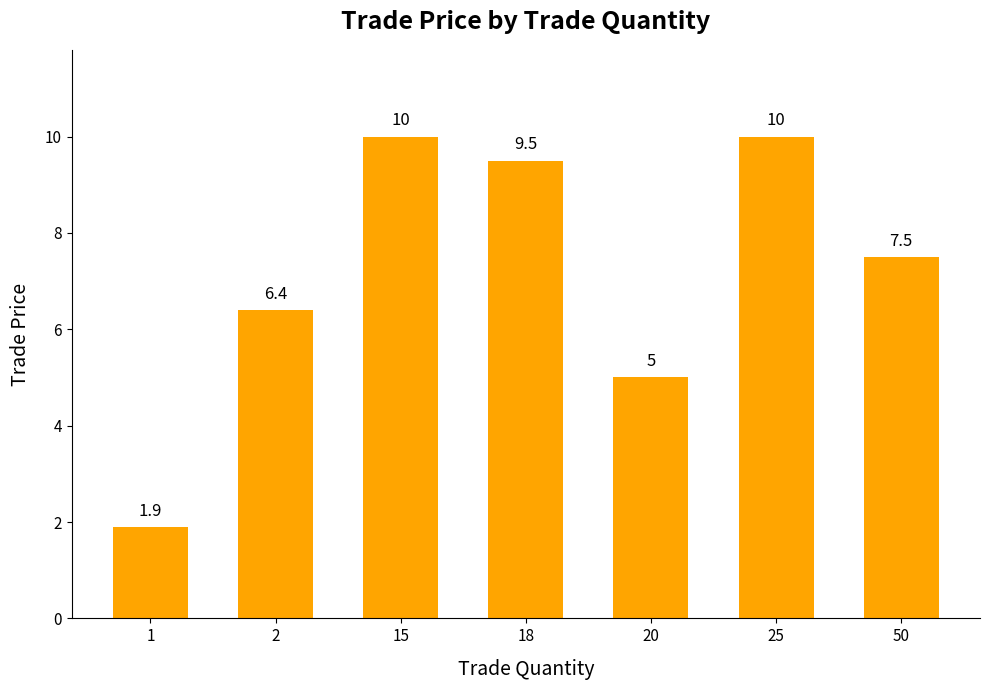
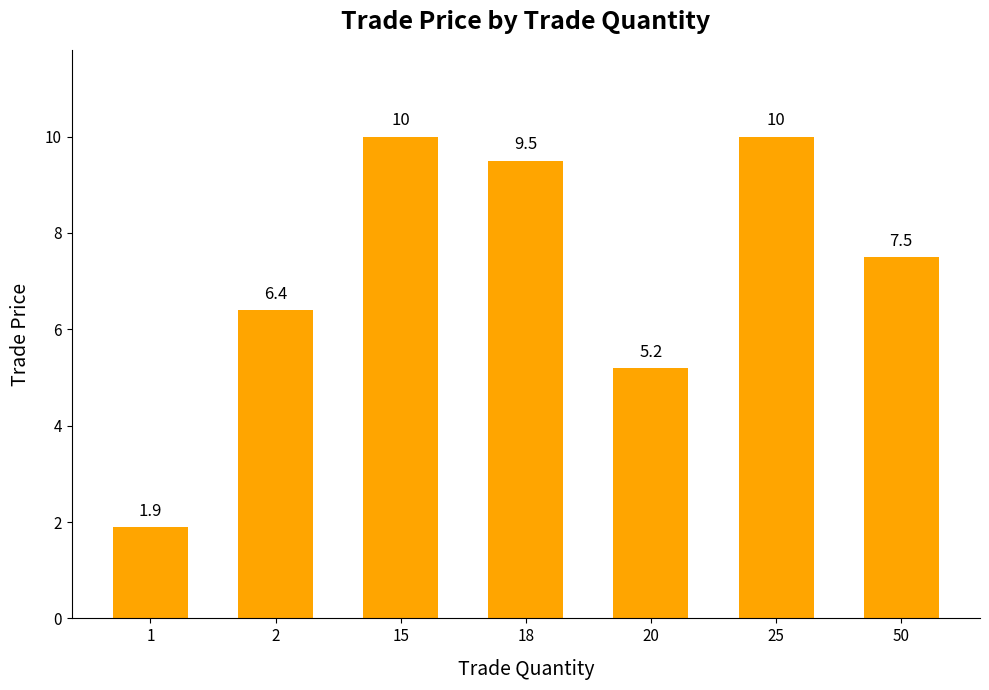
20: 5 -> 5.2
